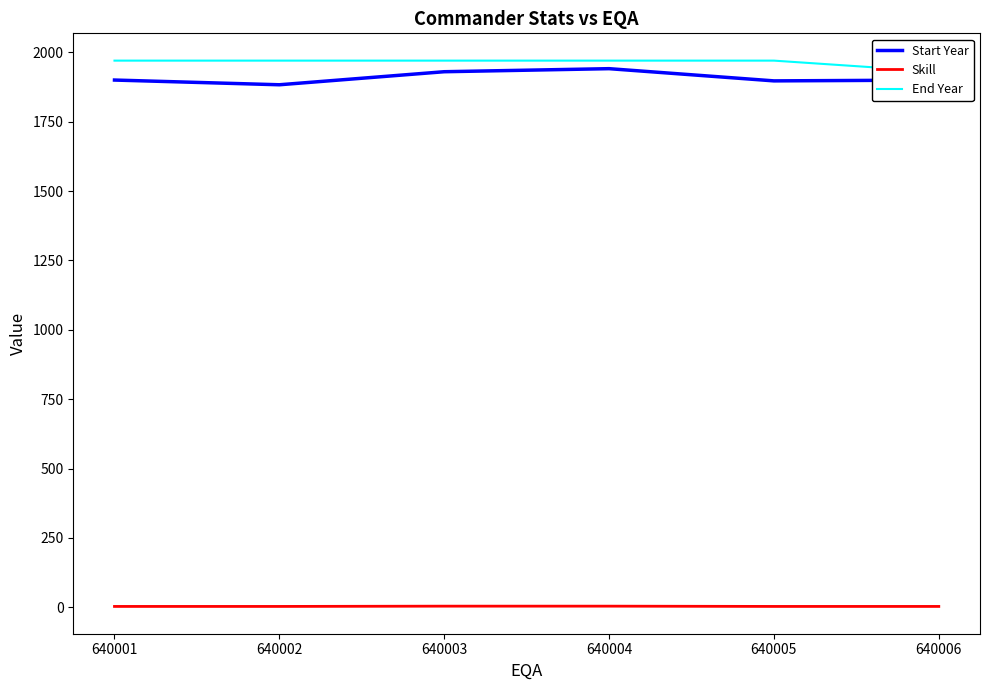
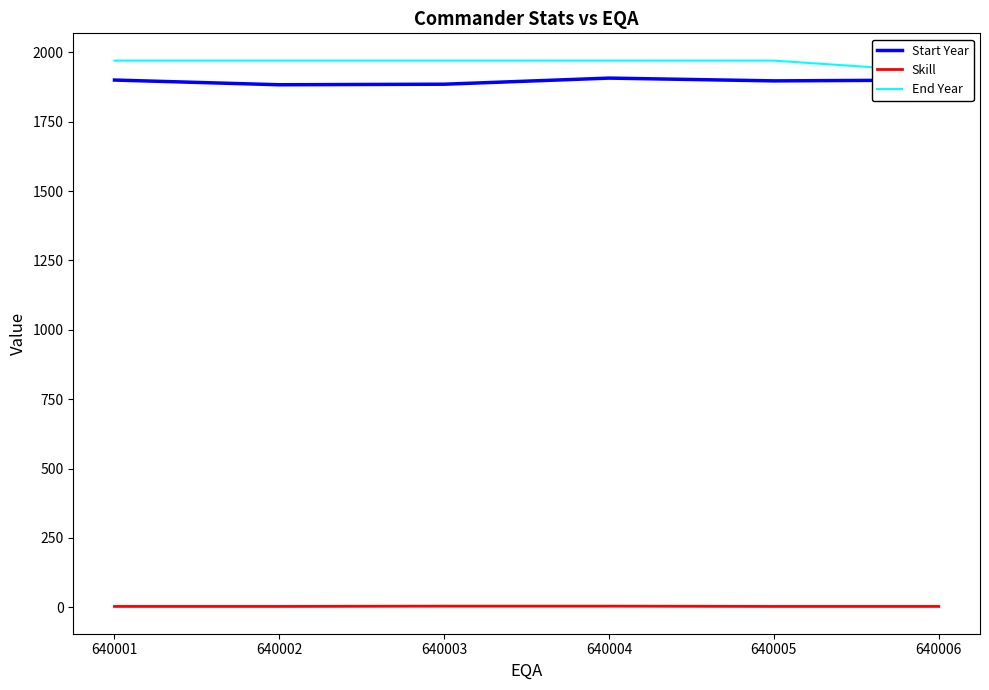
Start Year, 640003: 1930 -> 1890
Start Year, 640004: 1940 -> 1910
